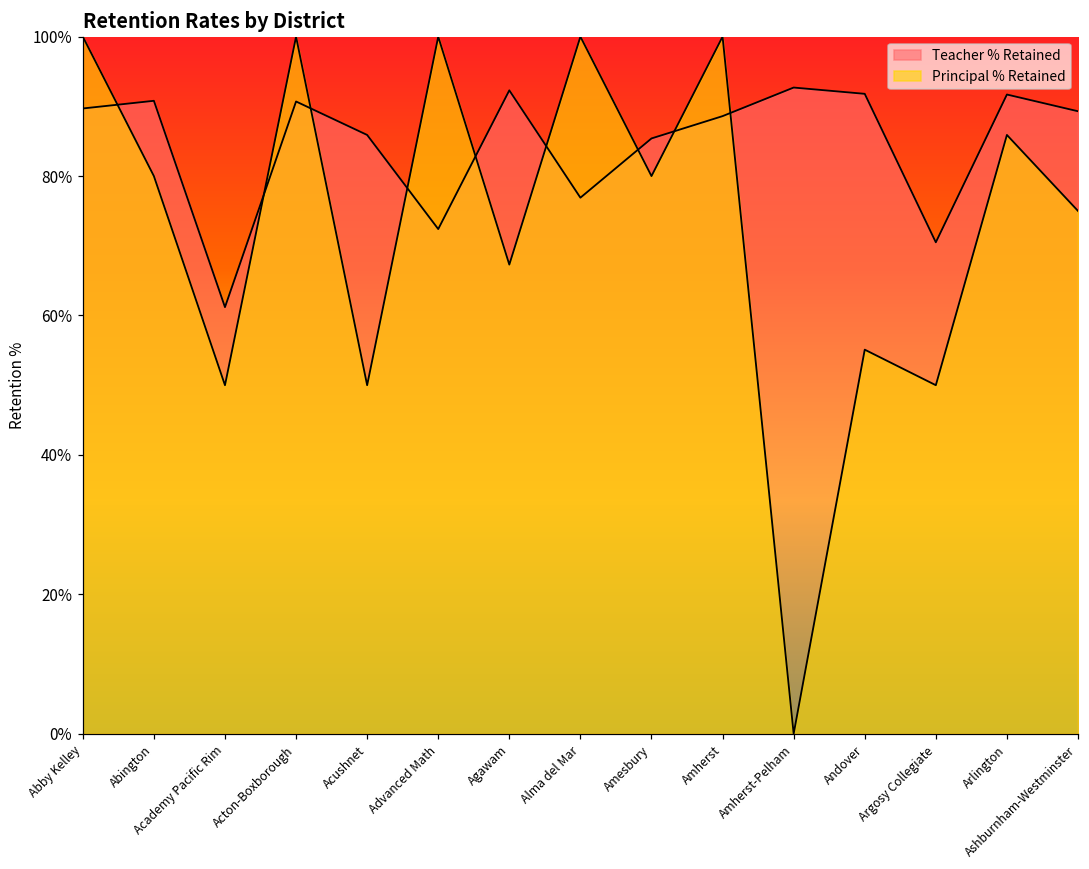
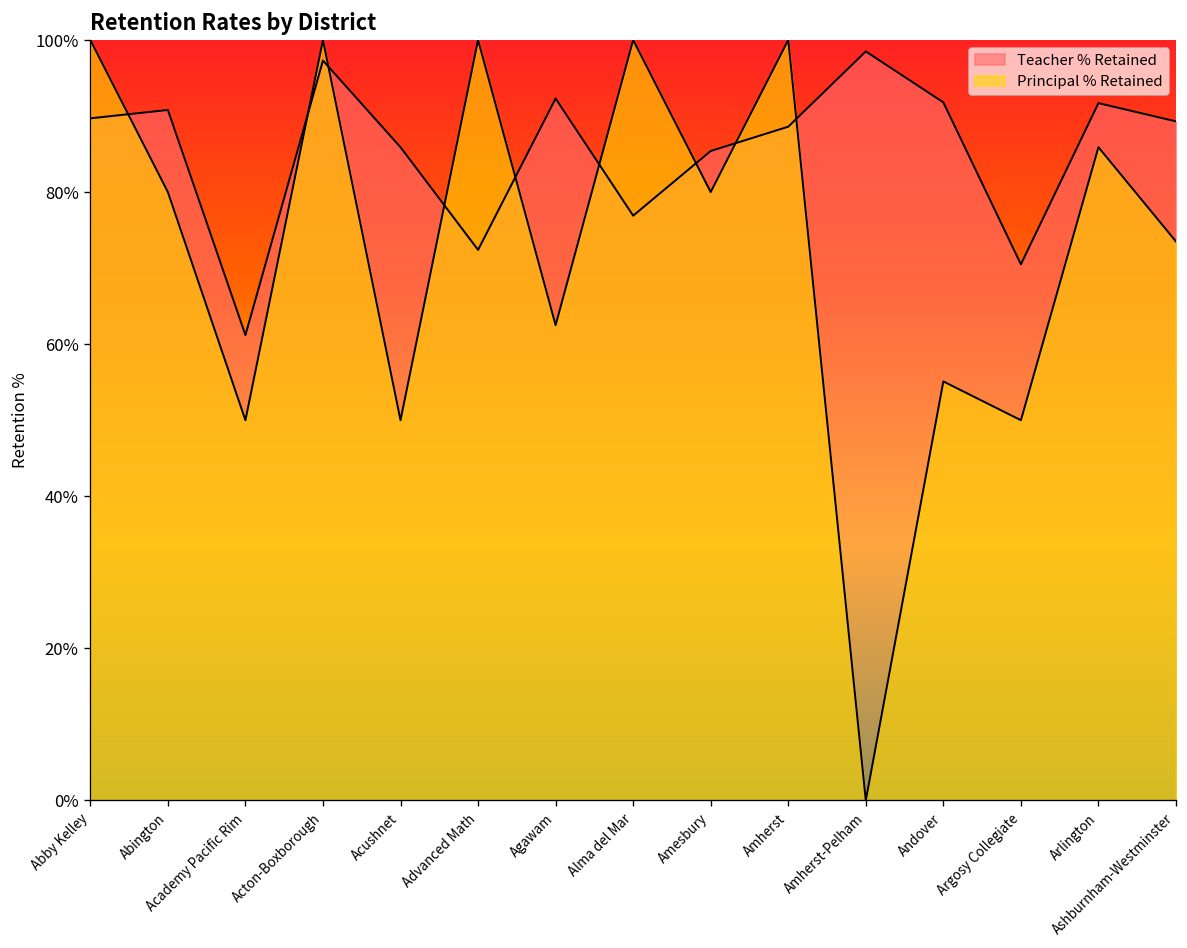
Teacher % Retained, Acton-Boxborough: 91% -> 97%
Principal % Retained, Agawam: 67% -> 63%
Teacher % Retained, Amherst-Pelham: 93% -> 99%
Principal % Retained, Ashburnham-Westminster: 75% -> 74%
